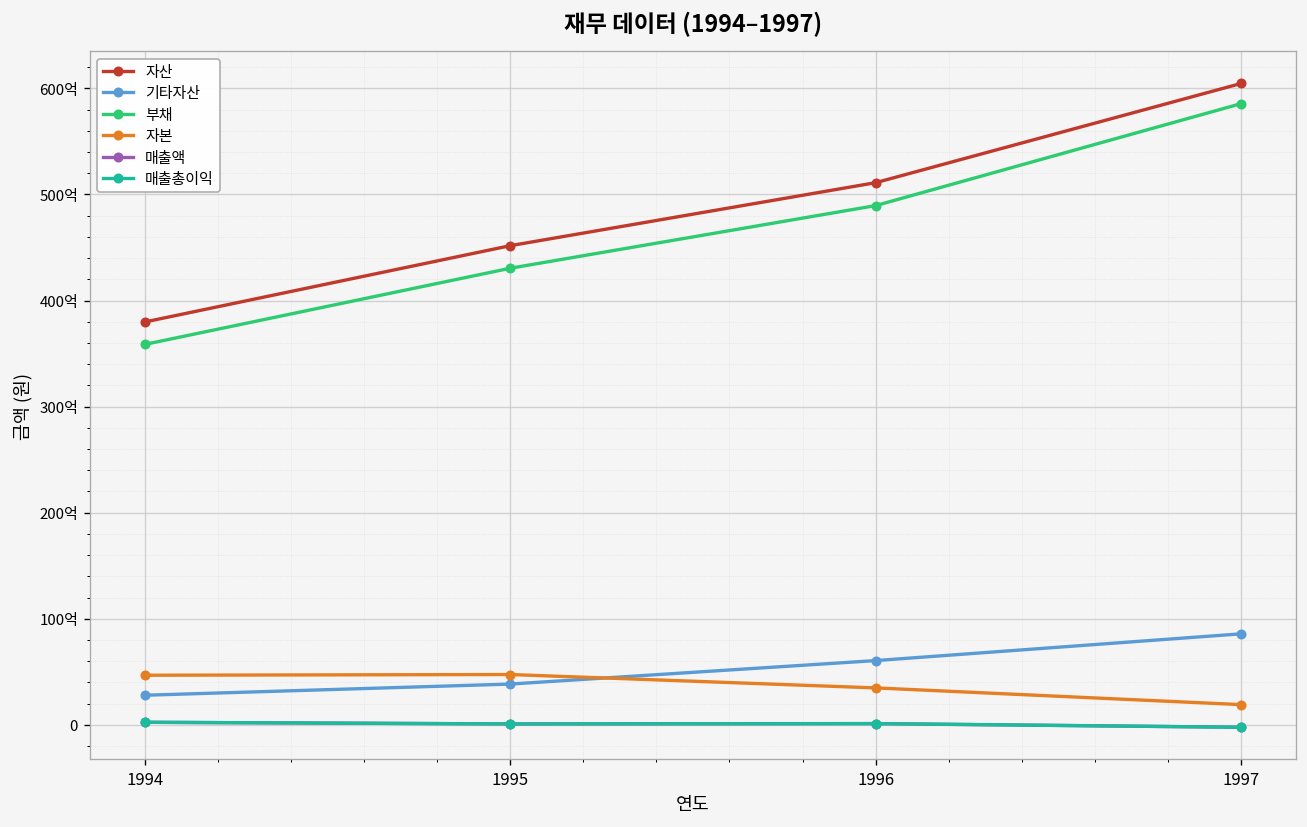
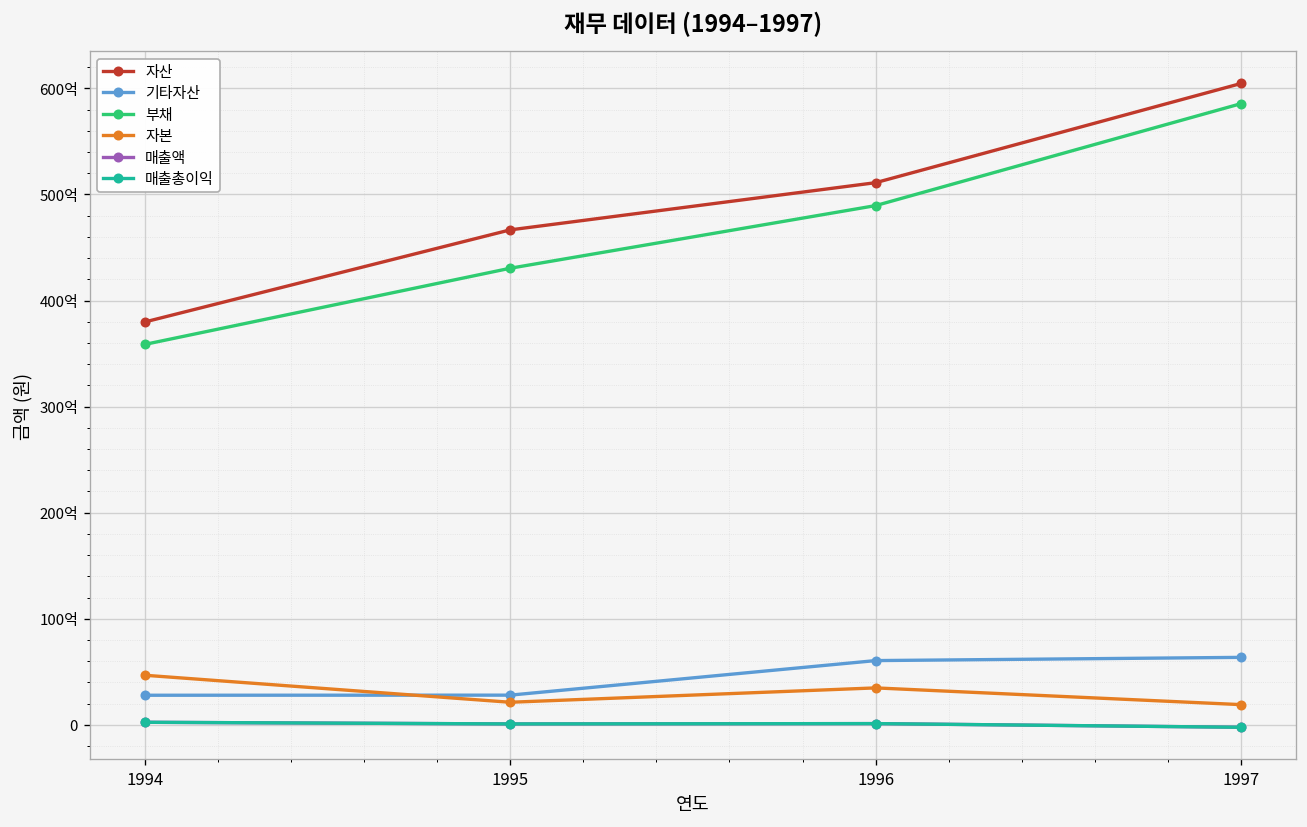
자산, 1995: 450억 -> 470억
기타자산, 1995: 40억 -> 30억
자본, 1995: 50억 -> 20억
기타자산, 1997: 90억 -> 60억
